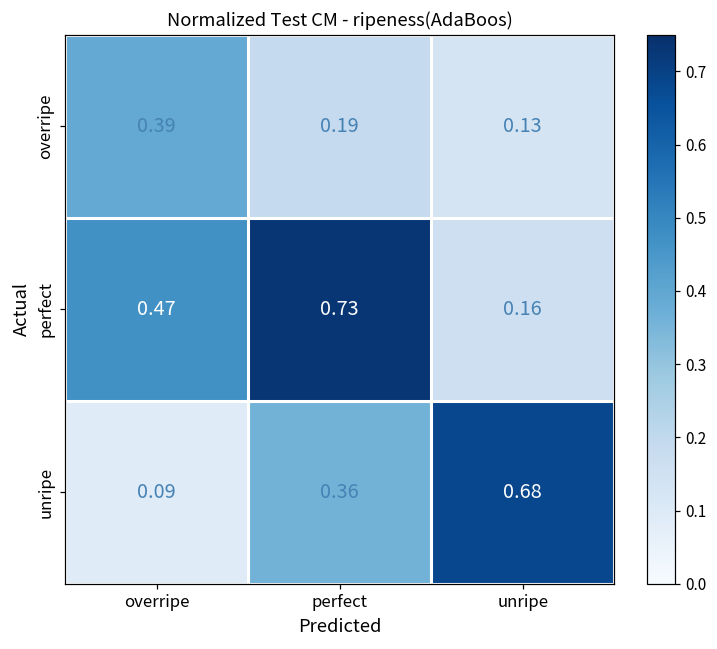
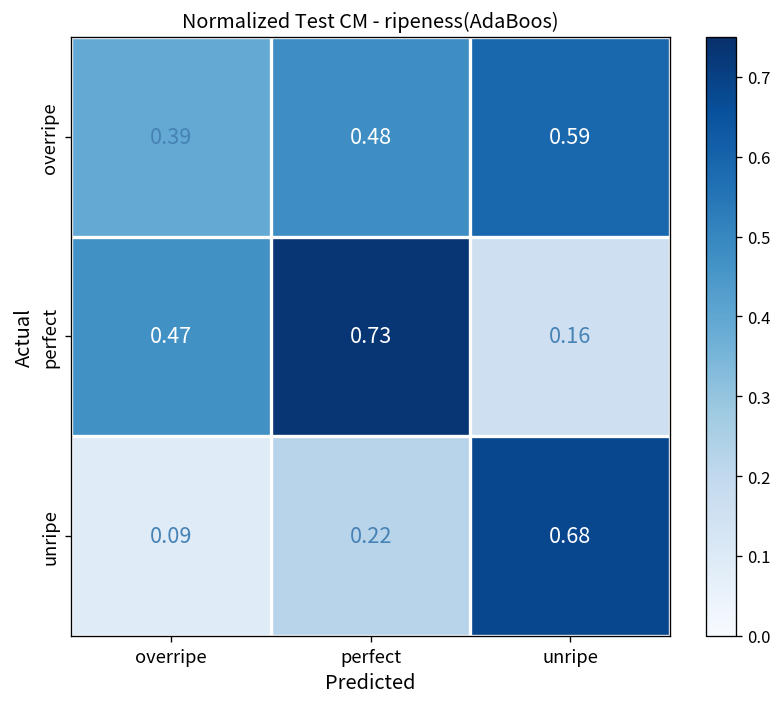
overripe, perfect: 0.19 -> 0.48
overripe, unripe: 0.13 -> 0.59
unripe, perfect: 0.36 -> 0.22
